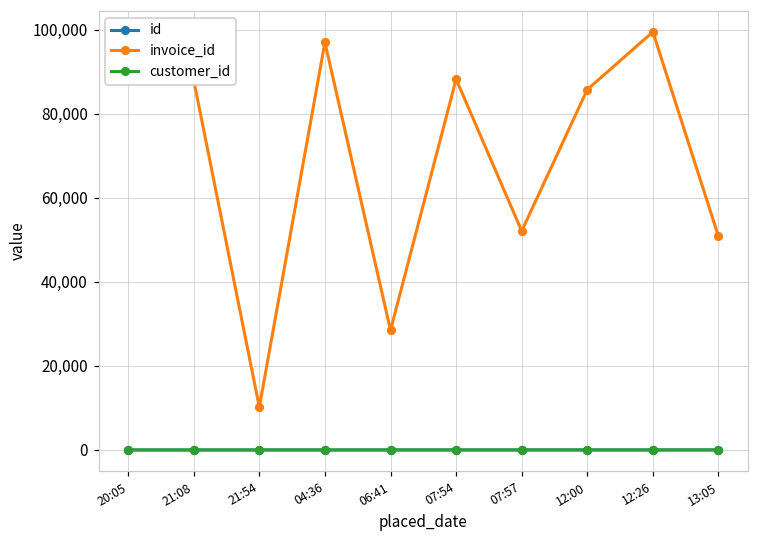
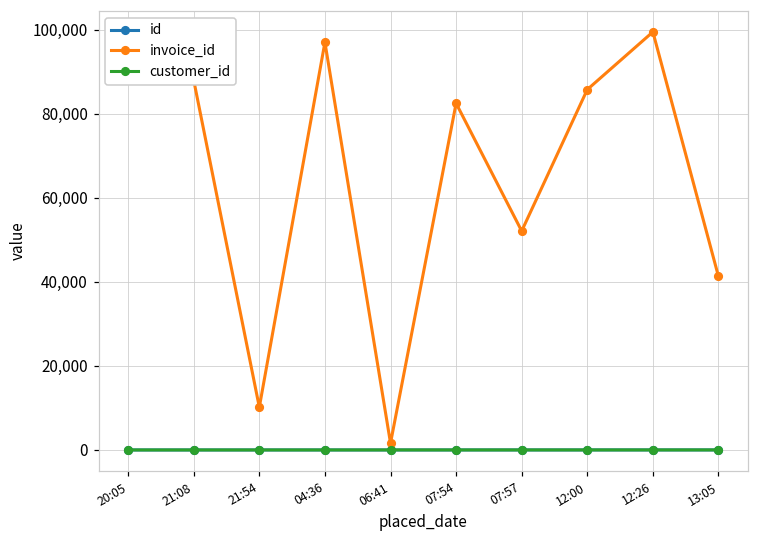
invoice_id, 06:41: 28,000 -> 2,000
invoice_id, 07:54: 88,000 -> 82,000
invoice_id, 13:05: 51,000 -> 41,000
